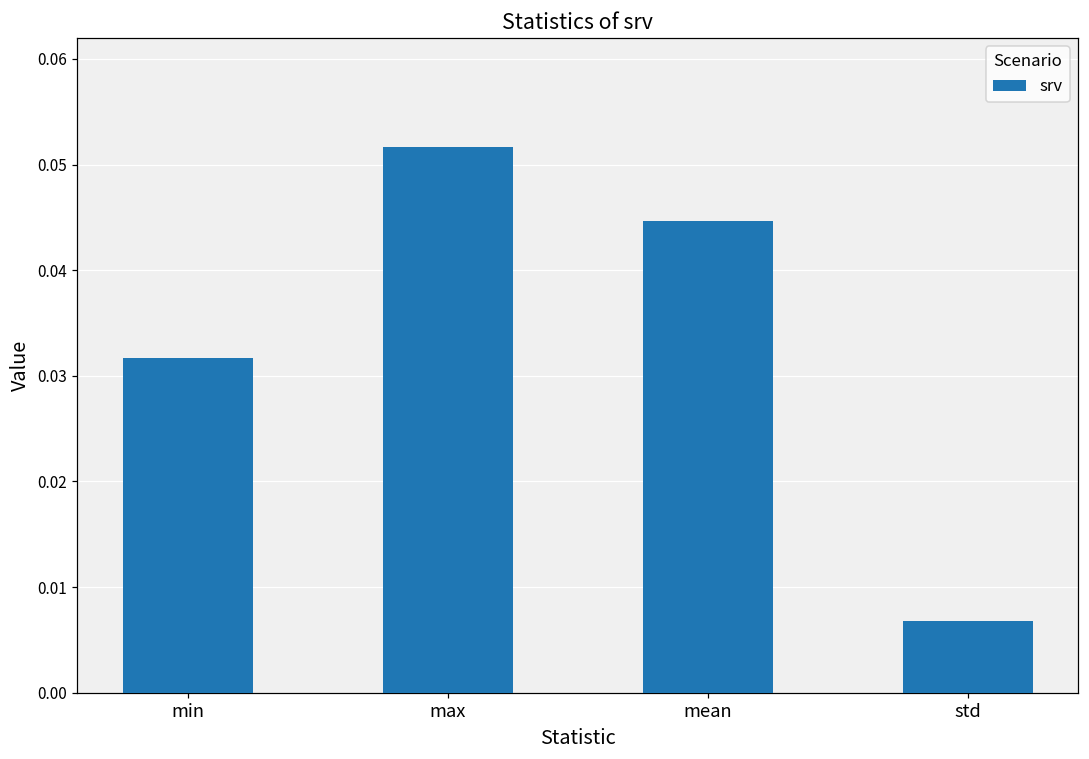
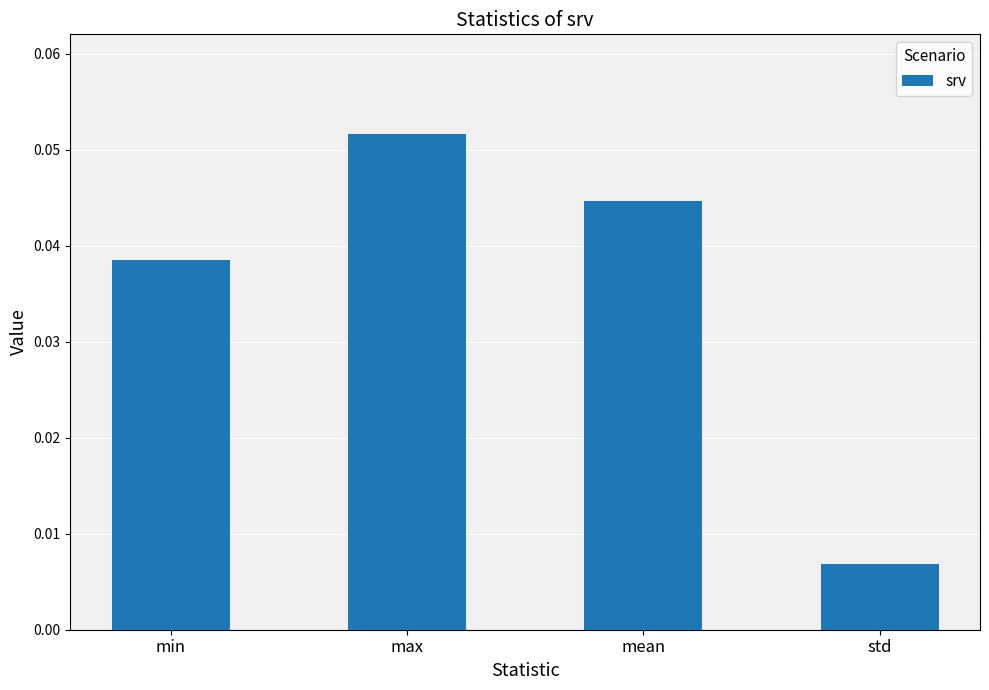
min: 0.032 -> 0.039
